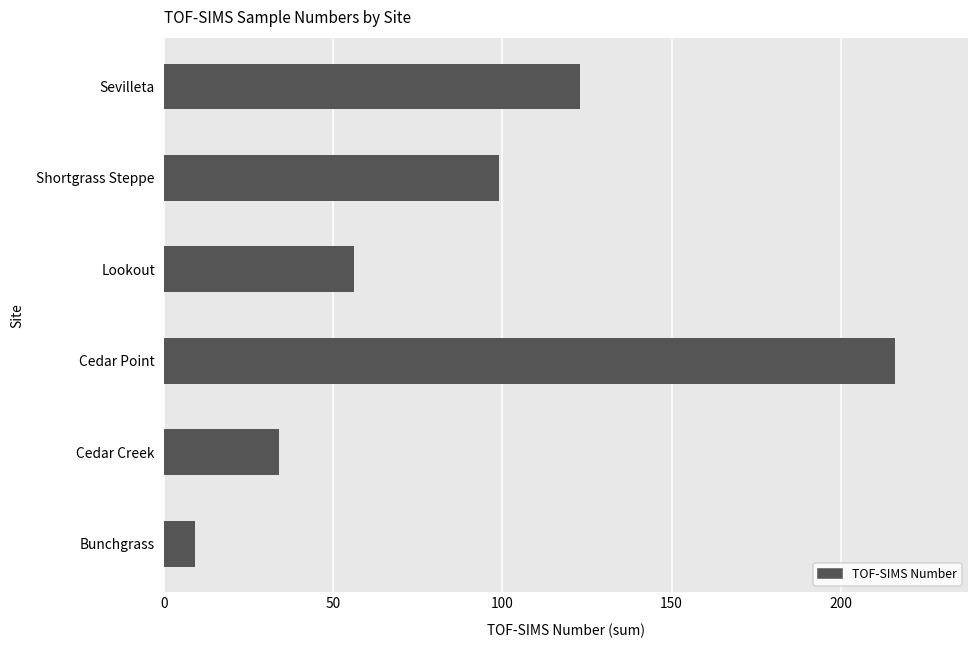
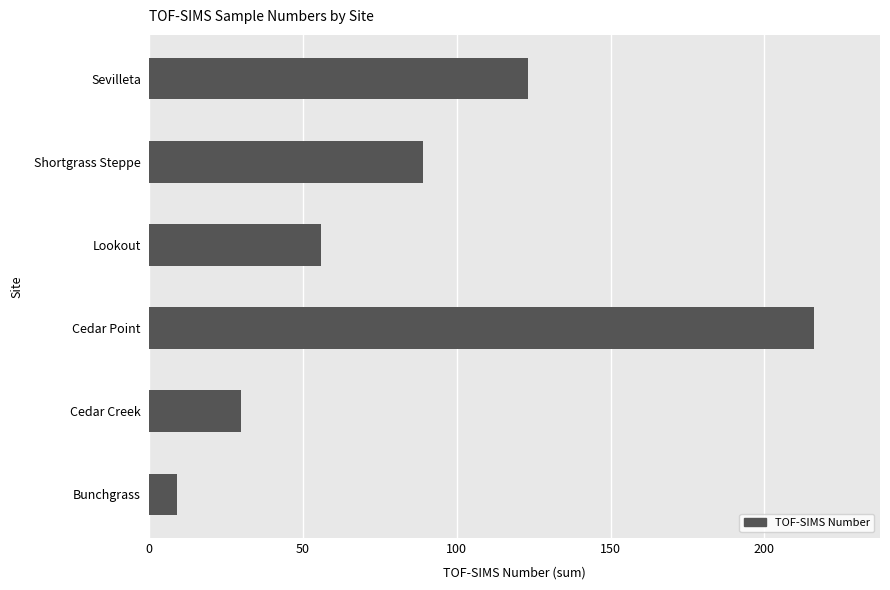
Shortgrass Steppe: 99 -> 89
Cedar Creek: 34 -> 30
